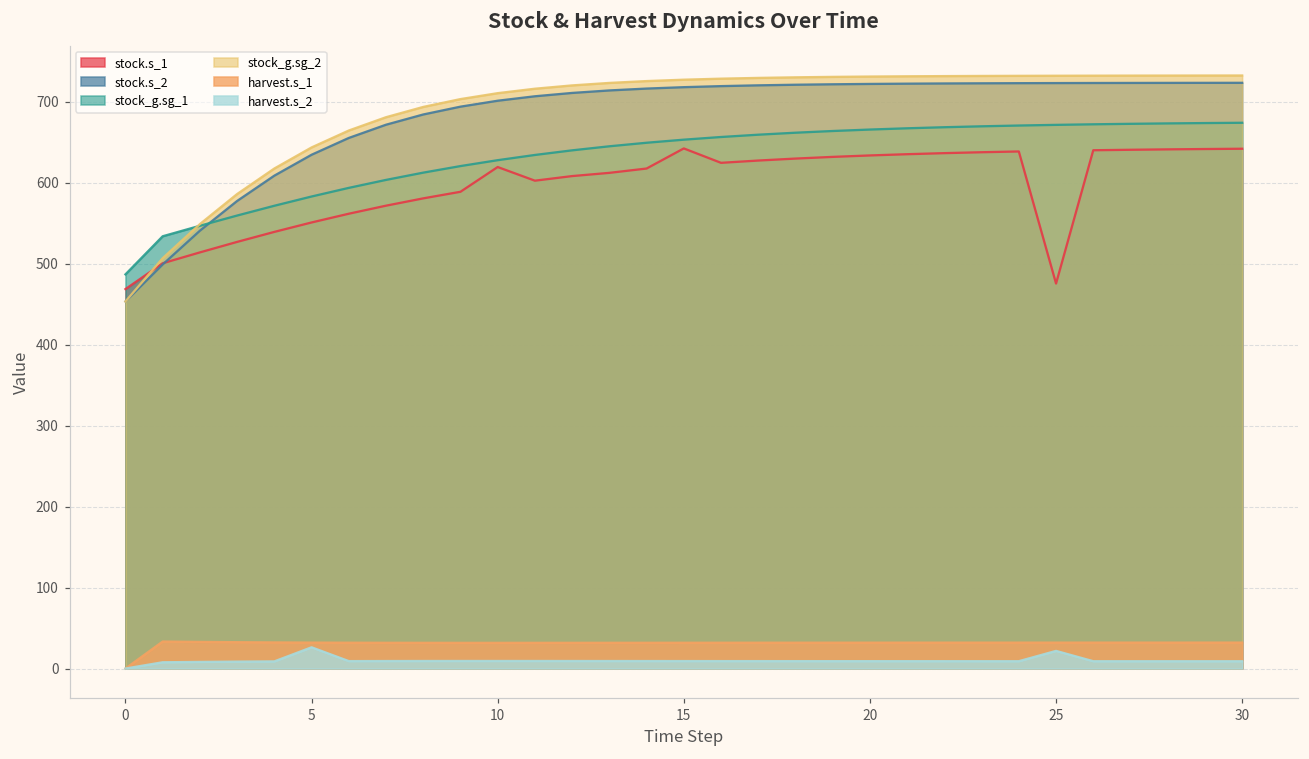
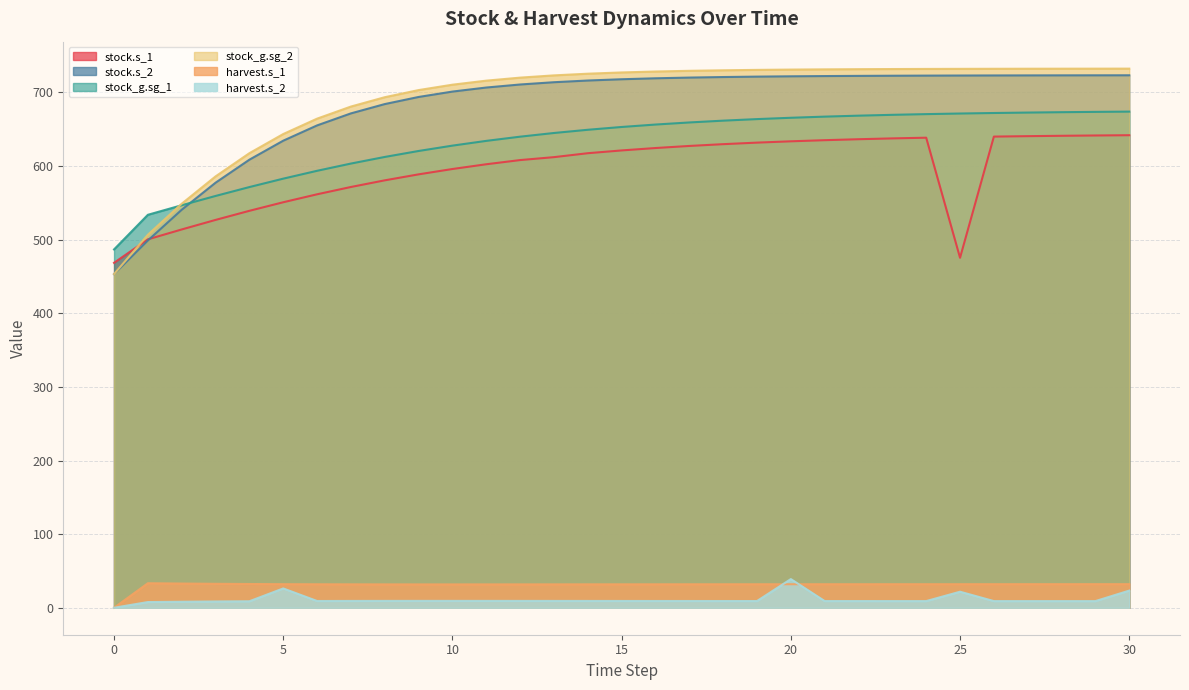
stock.s_1, 10: 620 -> 600
stock.s_1, 15: 640 -> 620
harvest.s_2, 20: 10 -> 40
harvest.s_2, 30: 10 -> 20
